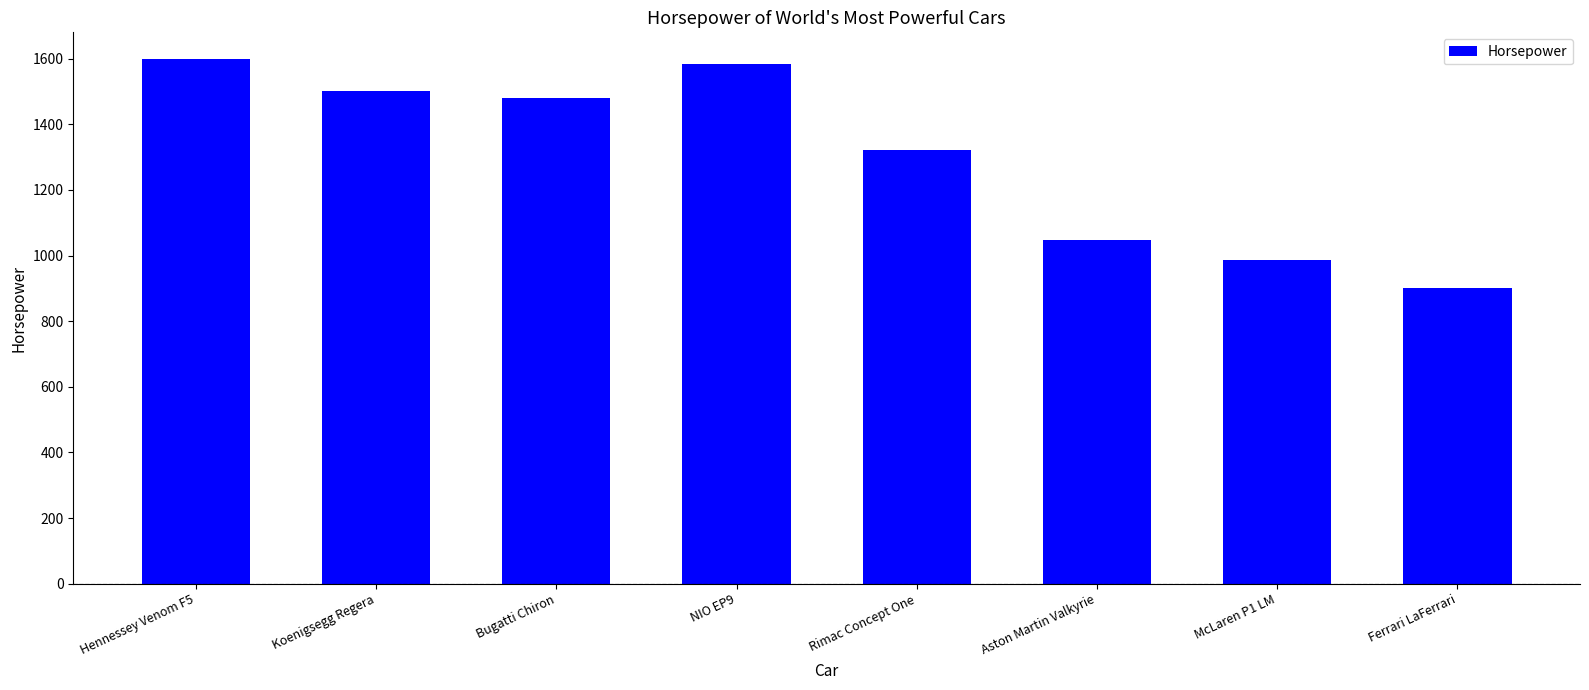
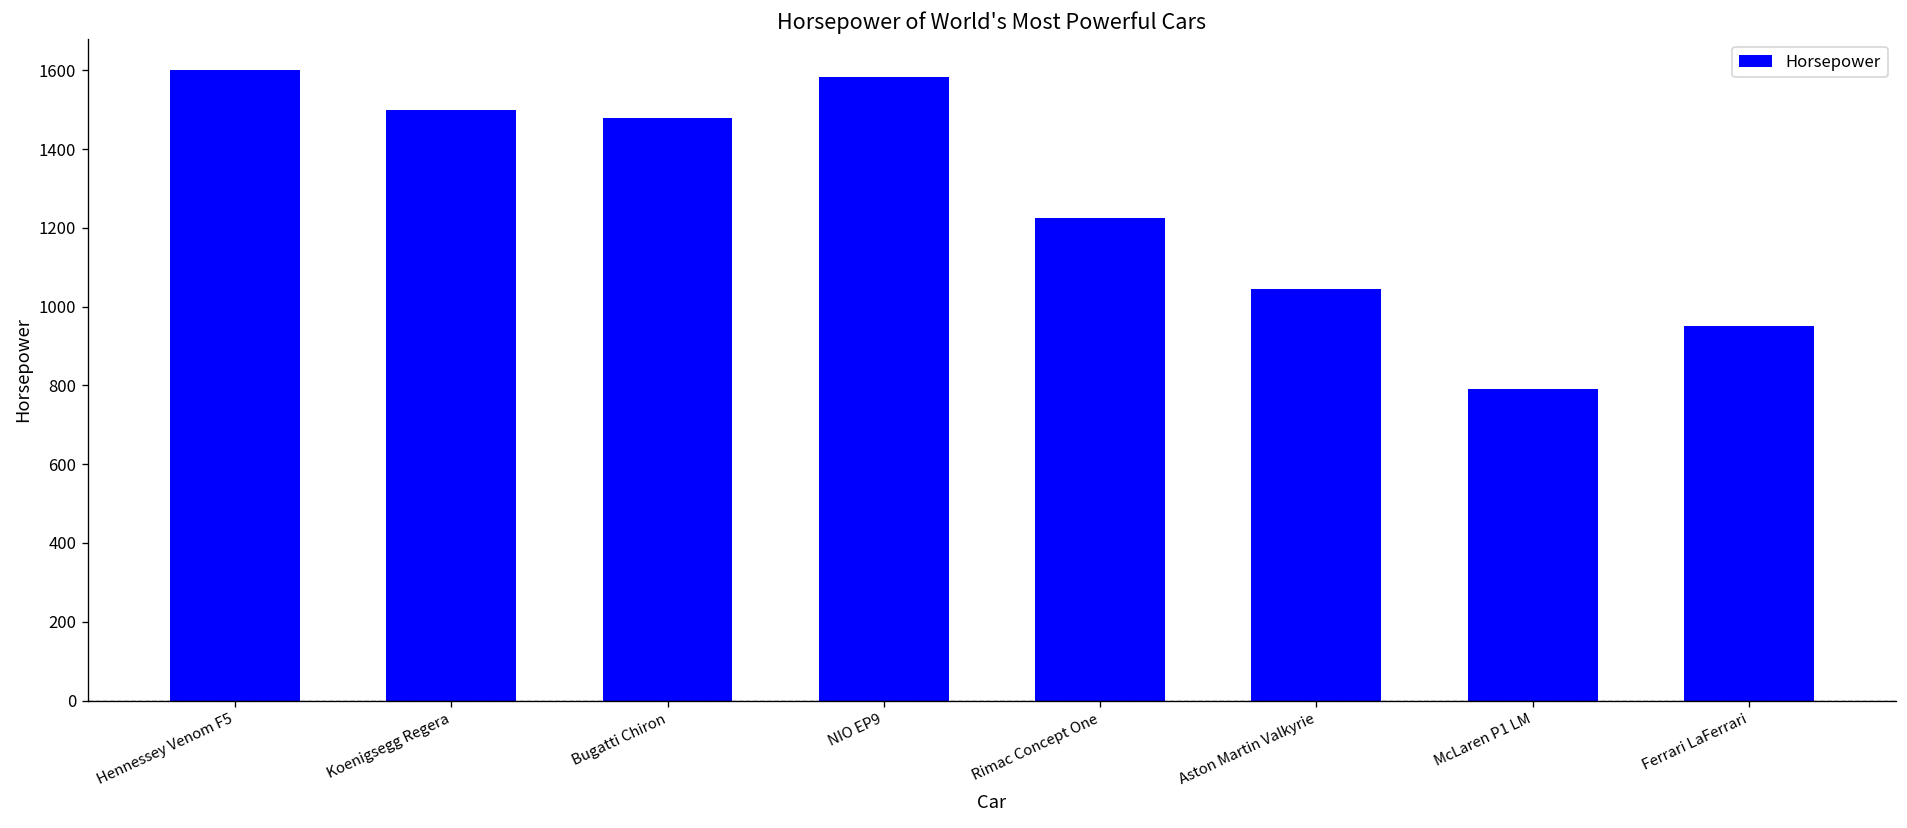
Rimac Concept One: 1320 -> 1220
McLaren P1 LM: 990 -> 790
Ferrari LaFerrari: 900 -> 950
